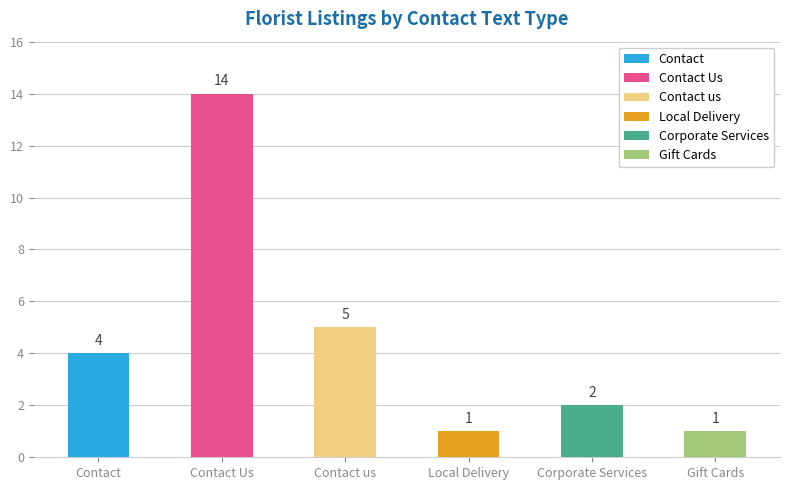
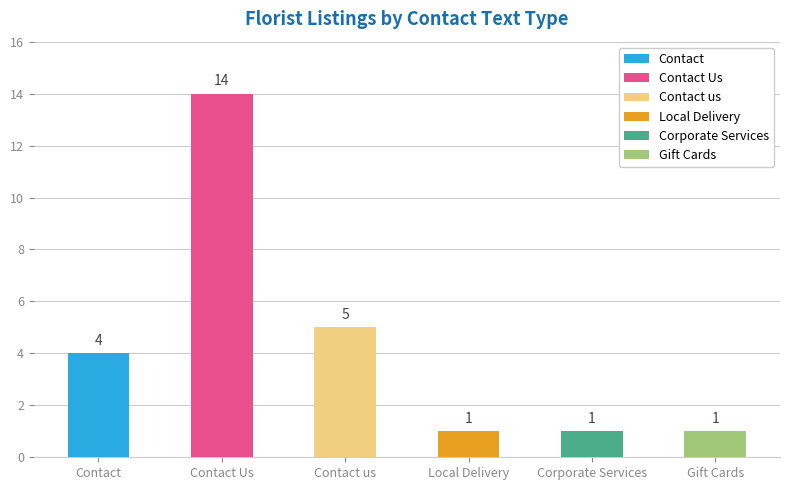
Corporate Services: 2 -> 1
